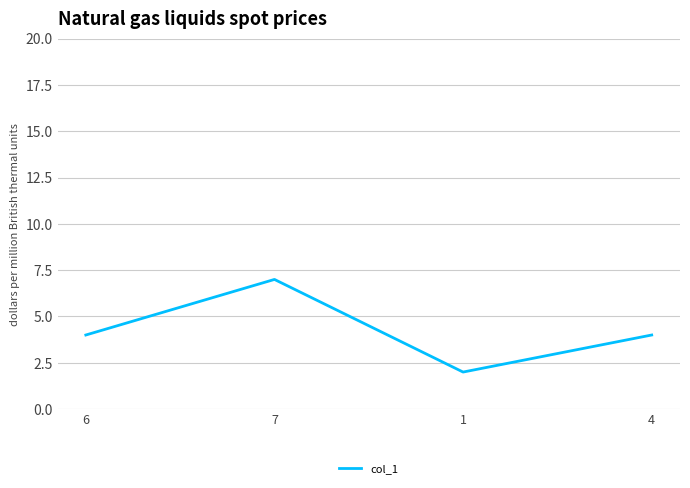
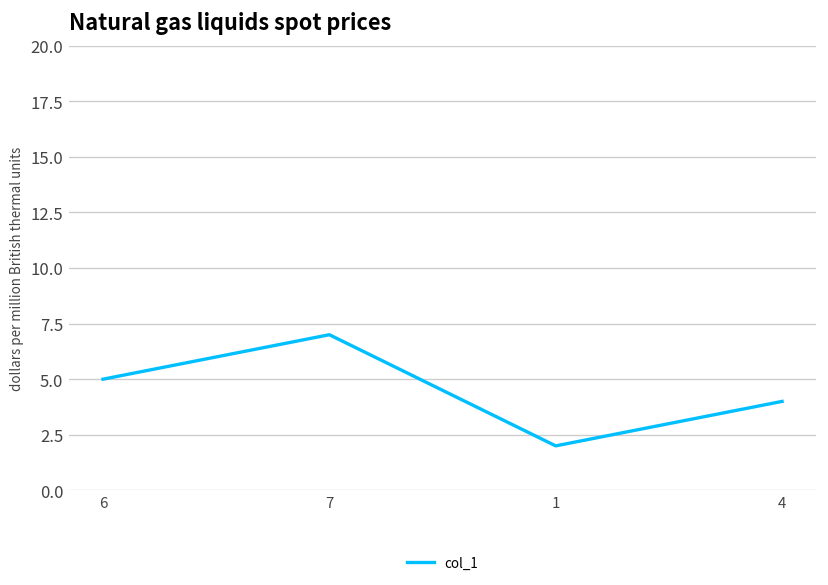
6: 4 -> 5
